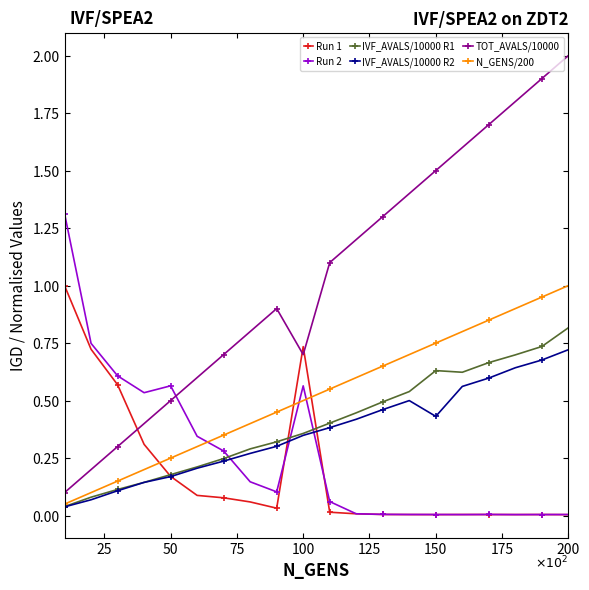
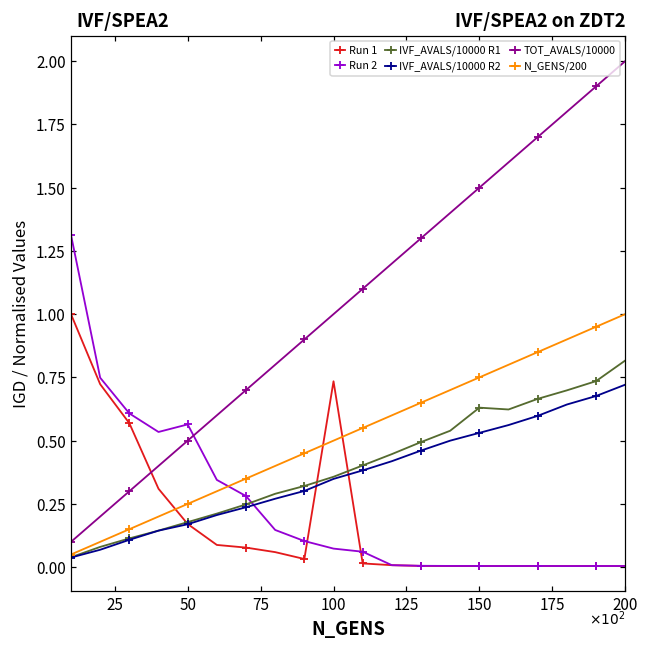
Run 2, 100: 0.56 -> 0.07
TOT_AVALS/10000, 100: 0.7 -> 1.0
IVF_AVALS/10000 R2, 150: 0.43 -> 0.53
